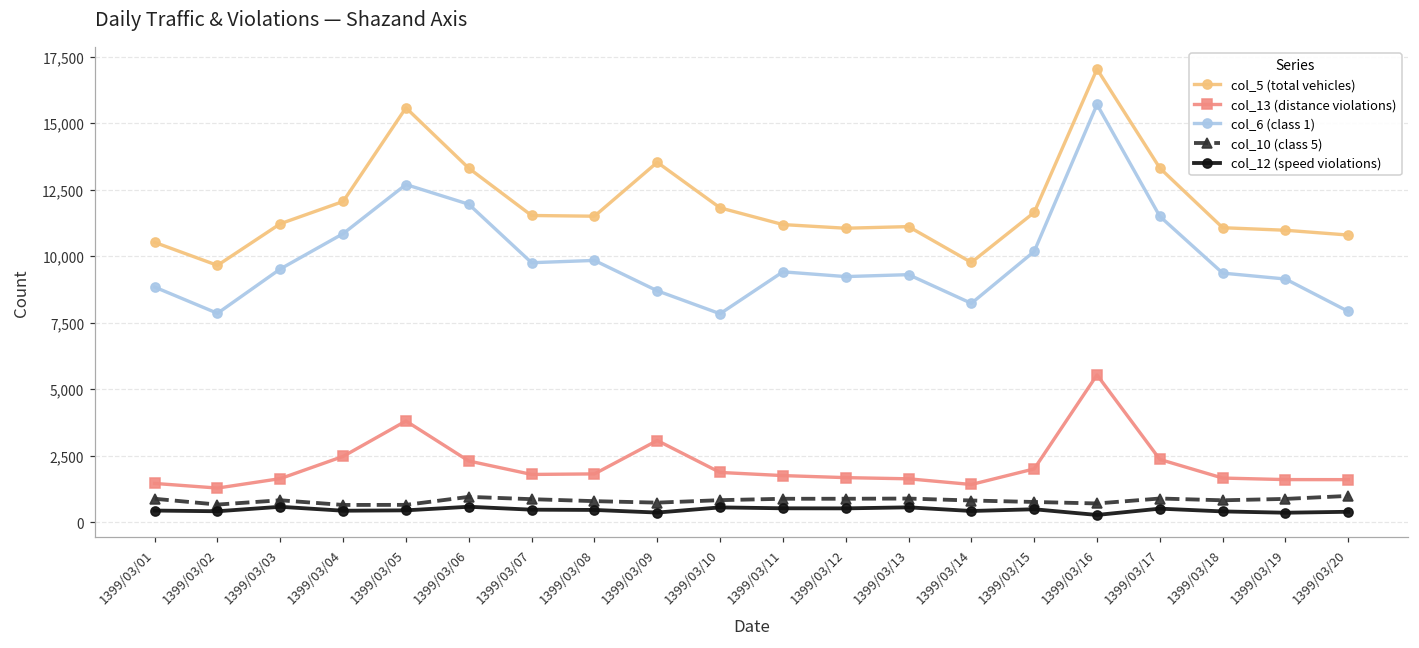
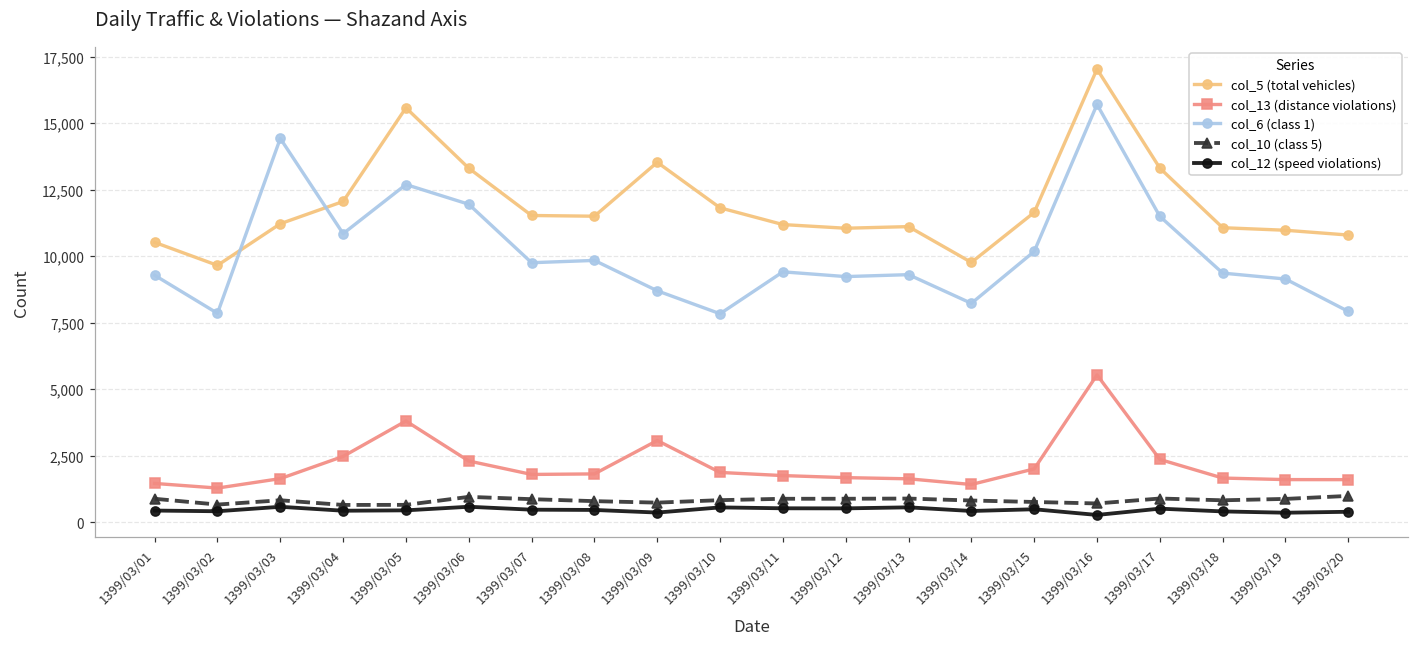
col_6 (class 1), 1399/03/01: 8,800 -> 9,300
col_6 (class 1), 1399/03/03: 9,500 -> 14,400
